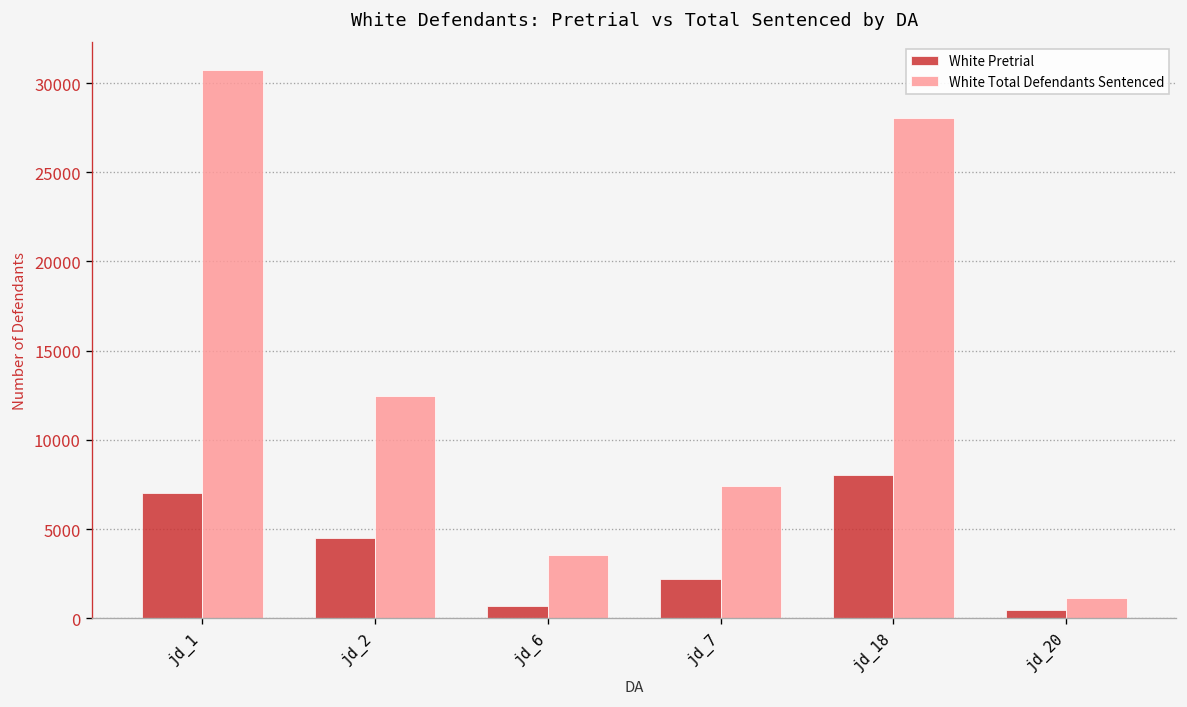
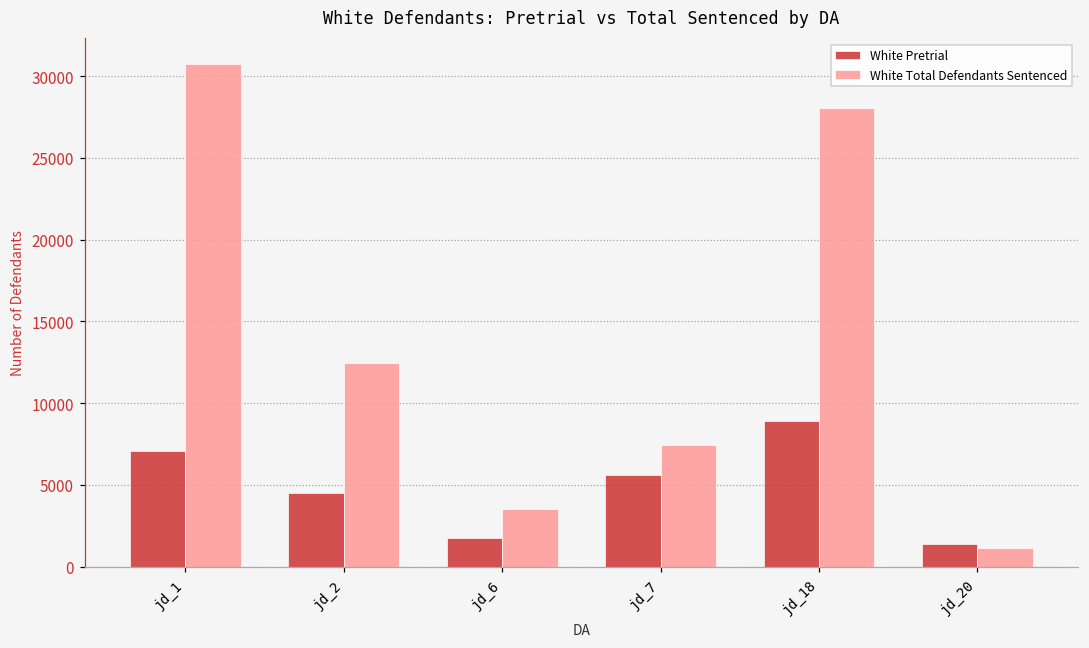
White Pretrial, jd_6: 700 -> 1700
White Pretrial, jd_7: 2200 -> 5600
White Pretrial, jd_18: 8000 -> 8900
White Pretrial, jd_20: 400 -> 1400
